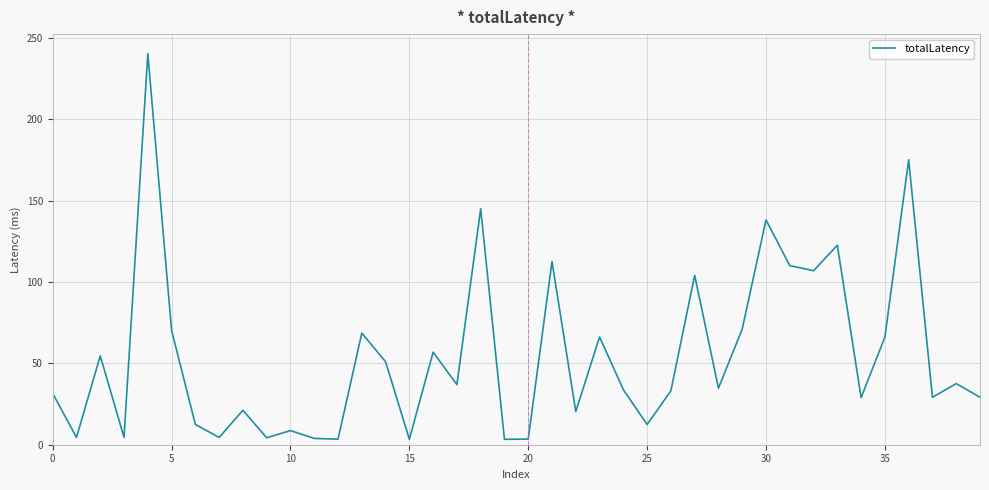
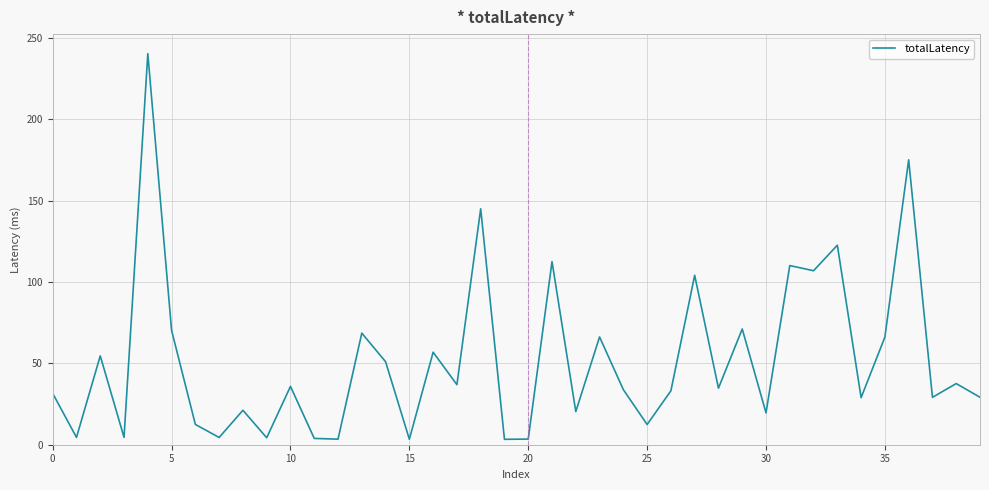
10: 9 -> 36
30: 138 -> 20
